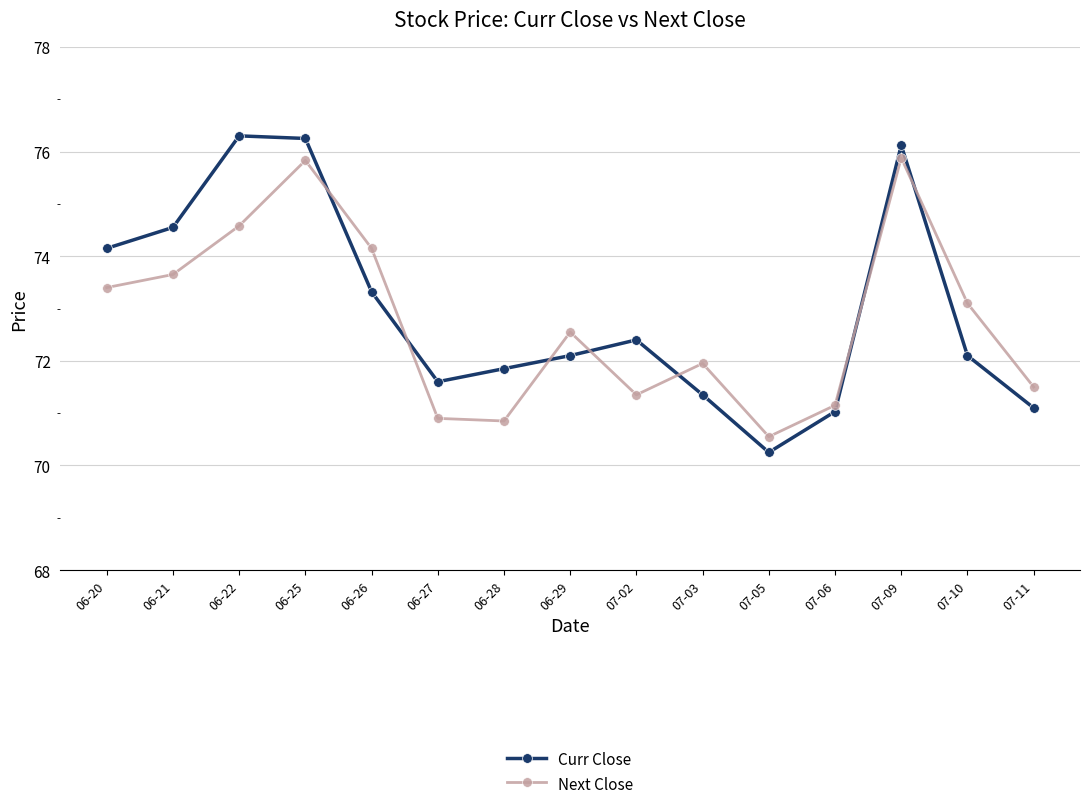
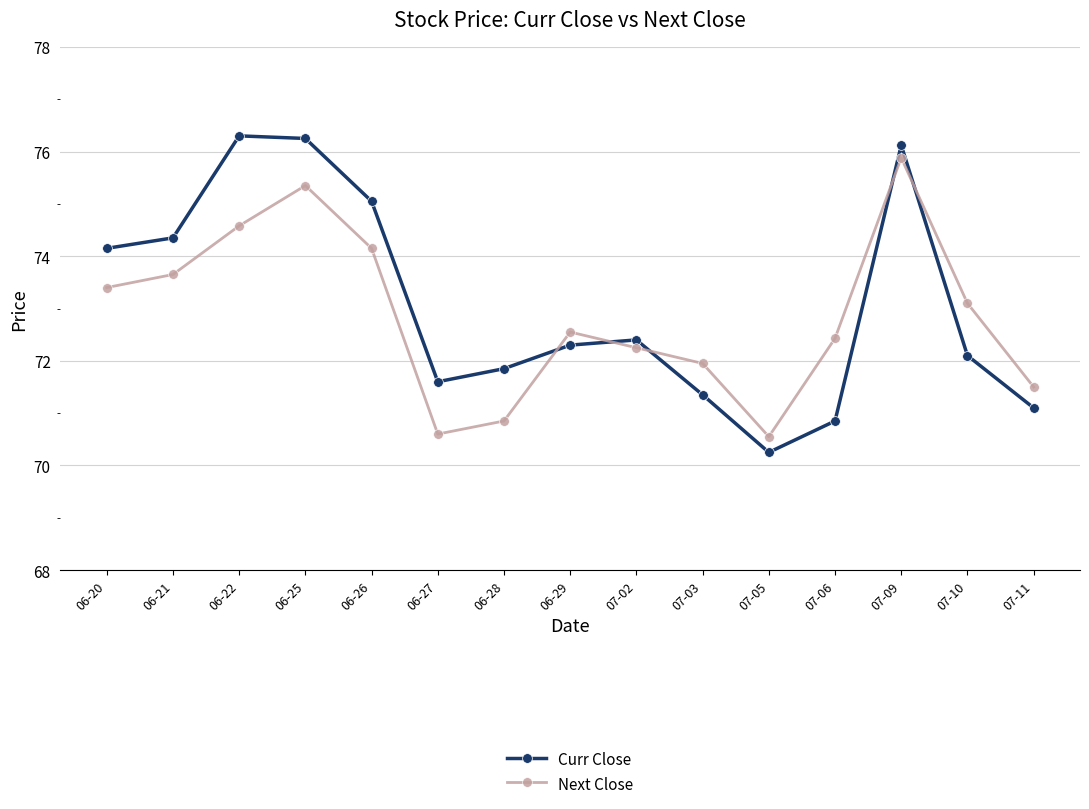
Curr Close, 06-21: 74.6 -> 74.4
Next Close, 06-25: 75.8 -> 75.4
Curr Close, 06-26: 73.3 -> 75.1
Next Close, 06-27: 70.9 -> 70.6
Curr Close, 06-29: 72.1 -> 72.3
Next Close, 07-02: 71.4 -> 72.3
Curr Close, 07-06: 71.0 -> 70.9
Next Close, 07-06: 71.2 -> 72.4
